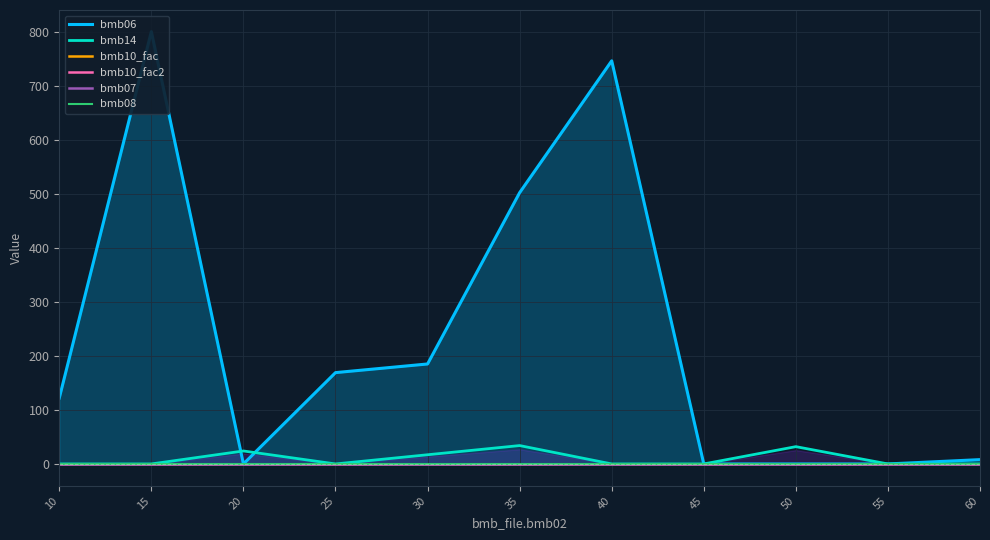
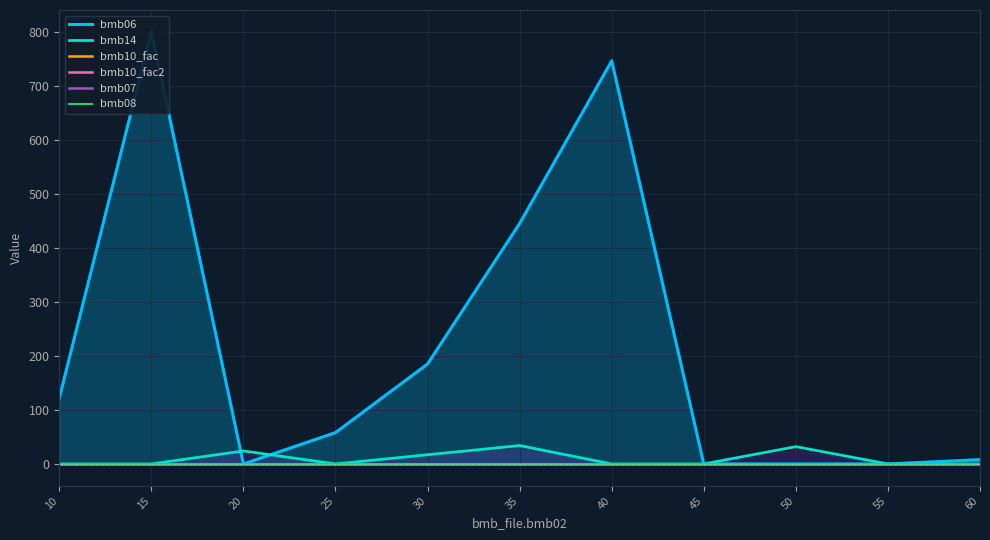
bmb06, 25: 170 -> 60
bmb06, 35: 500 -> 450
